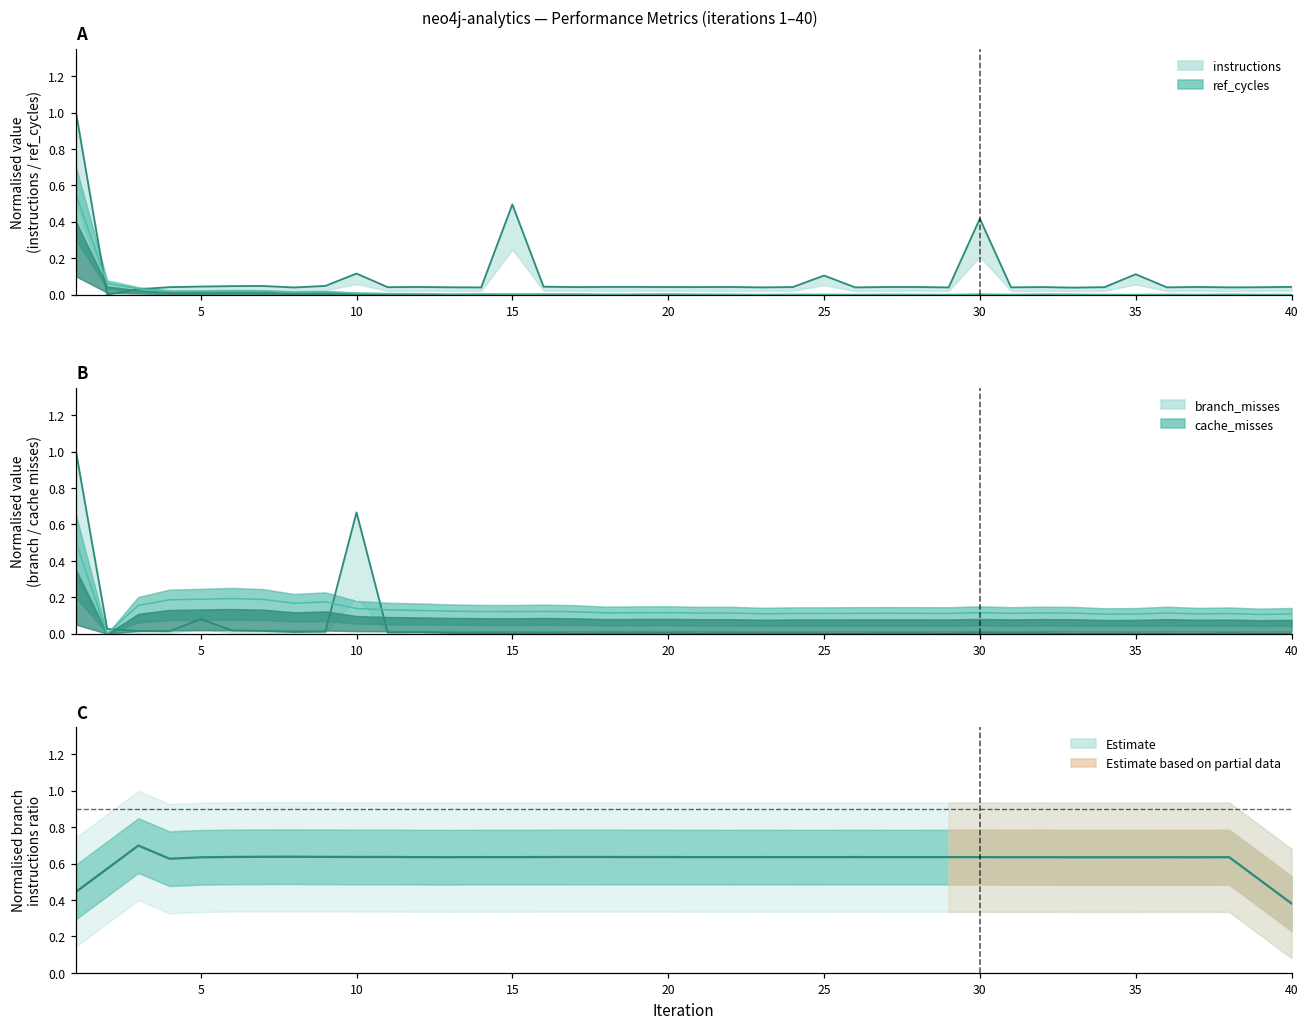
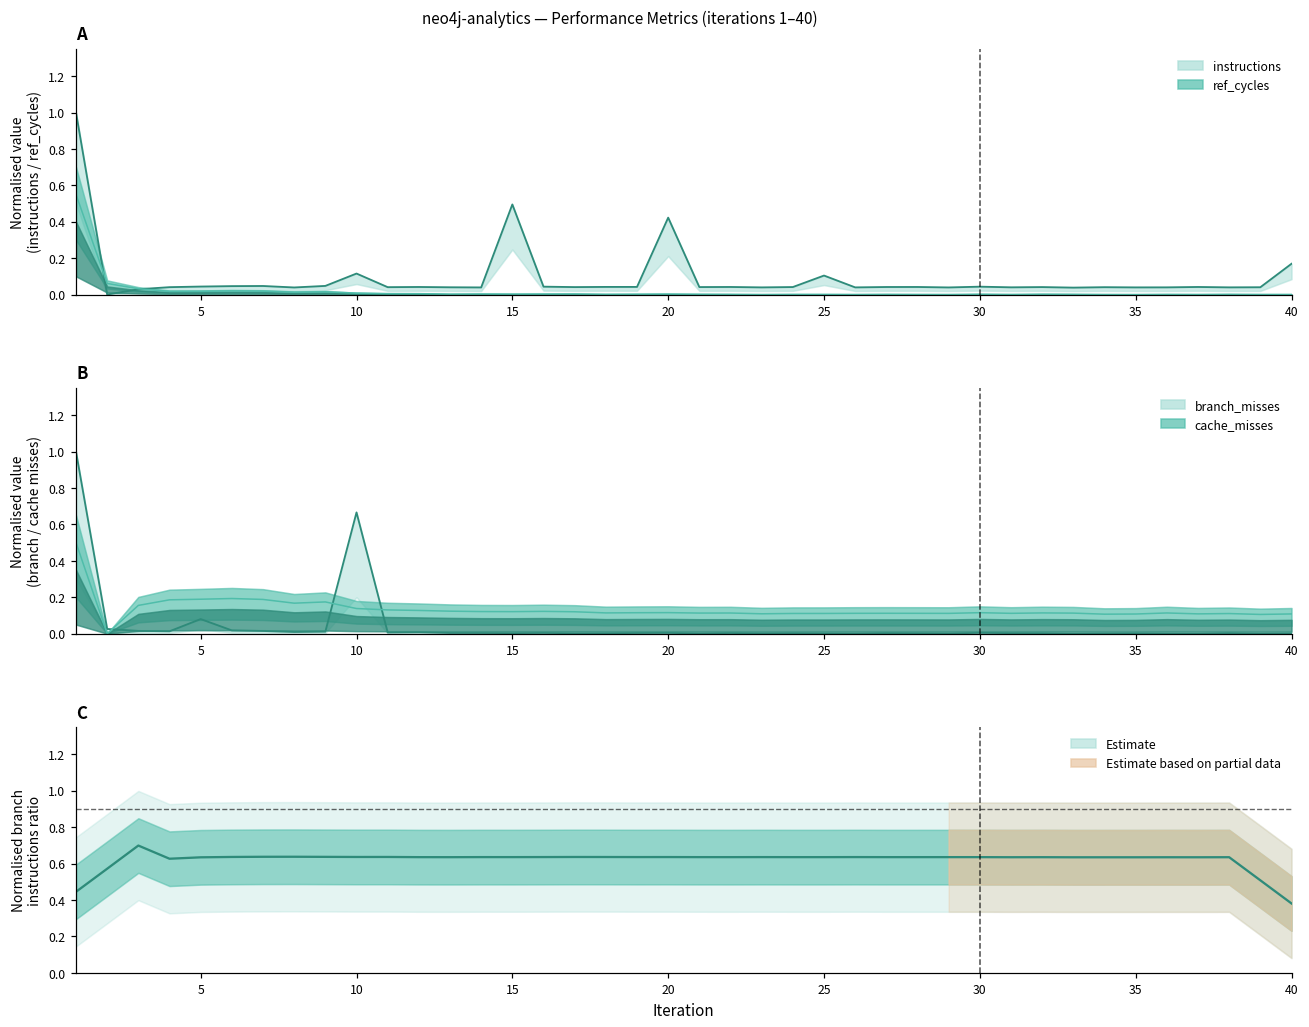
A, instructions, 20: 0.04 -> 0.42
A, instructions, 30: 0.42 -> 0.04
A, instructions, 35: 0.11 -> 0.04
A, instructions, 40: 0.04 -> 0.17
